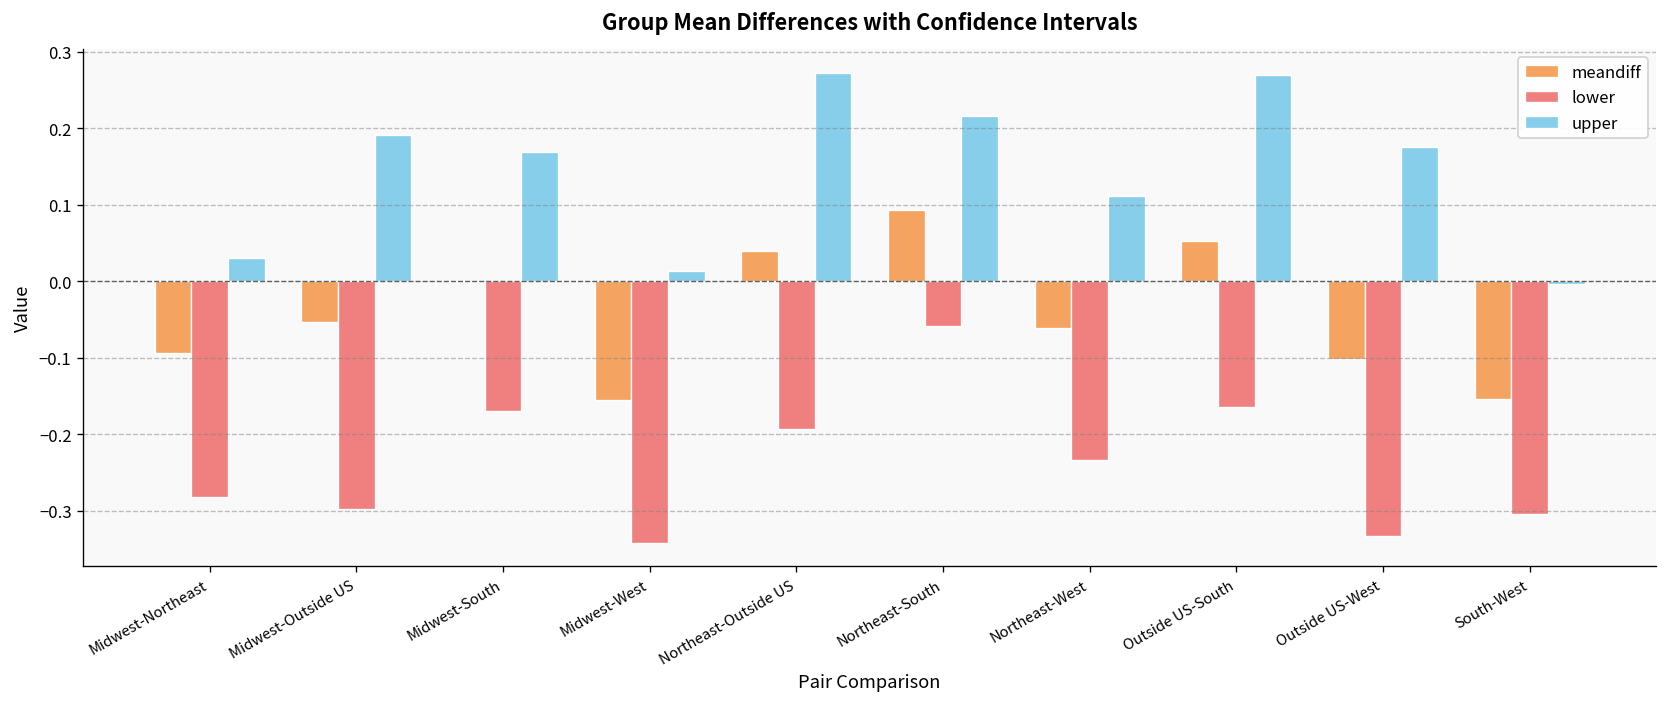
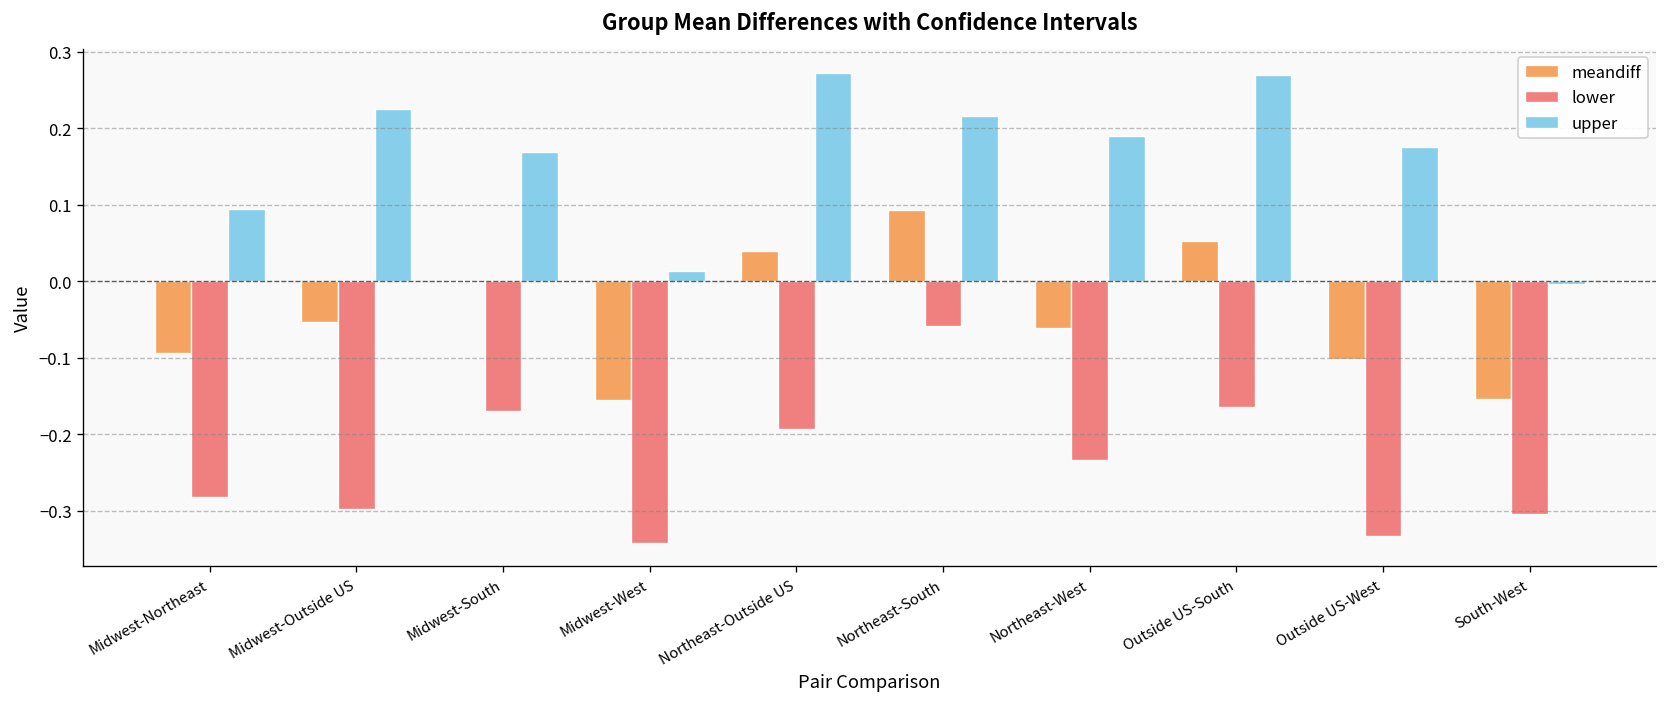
upper, Midwest-Northeast: 0.03 -> 0.09
upper, Midwest-Outside US: 0.19 -> 0.22
upper, Northeast-West: 0.11 -> 0.19
